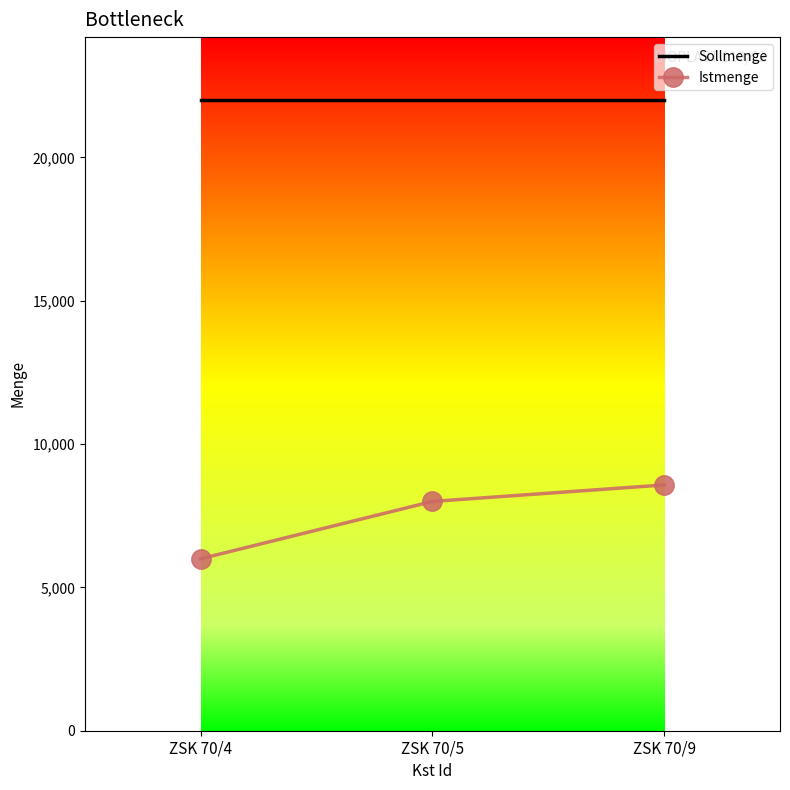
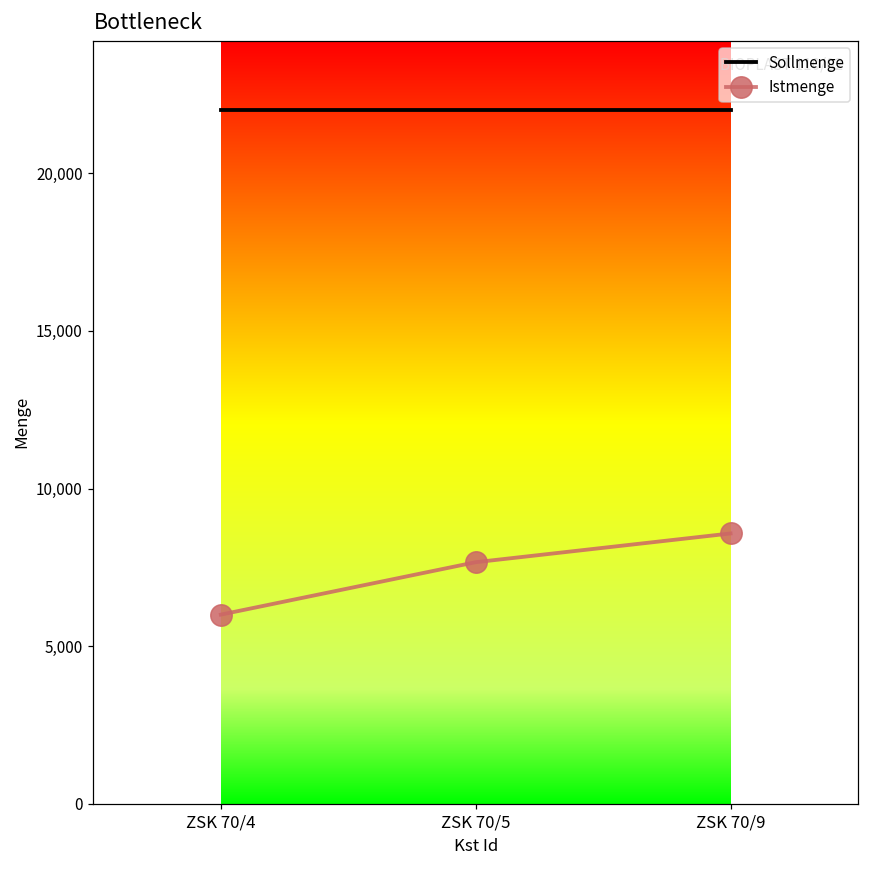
Istmenge, ZSK 70/5: 8,000 -> 7,700
